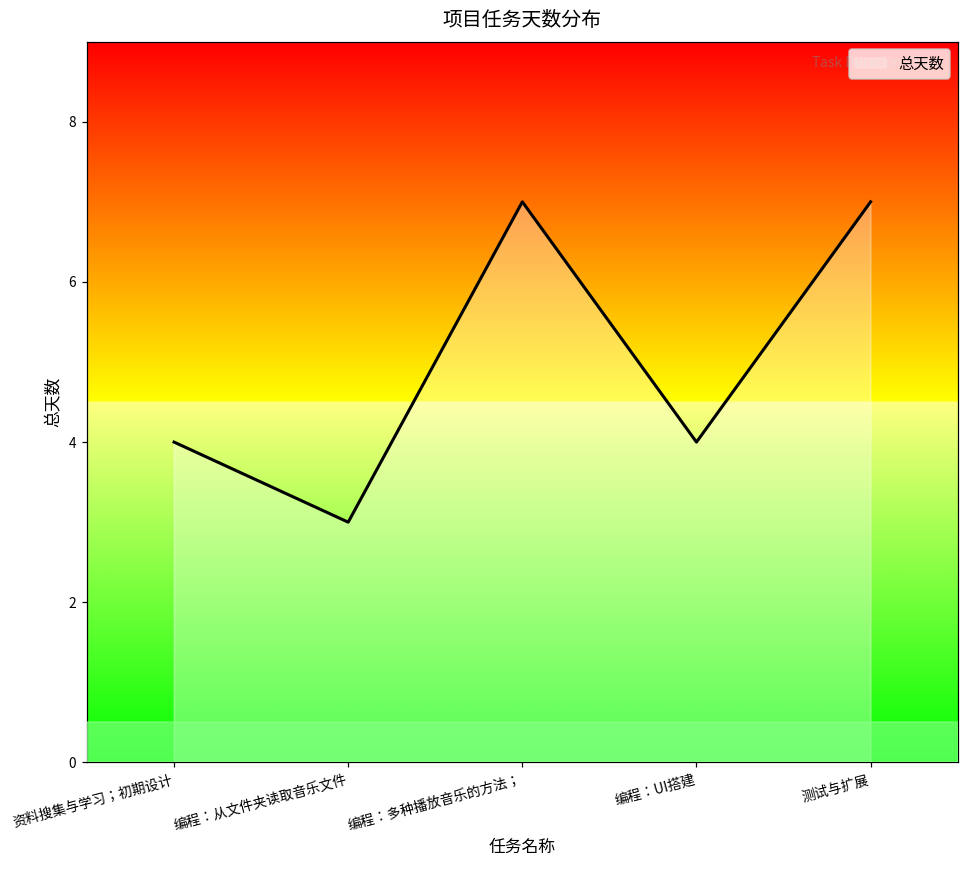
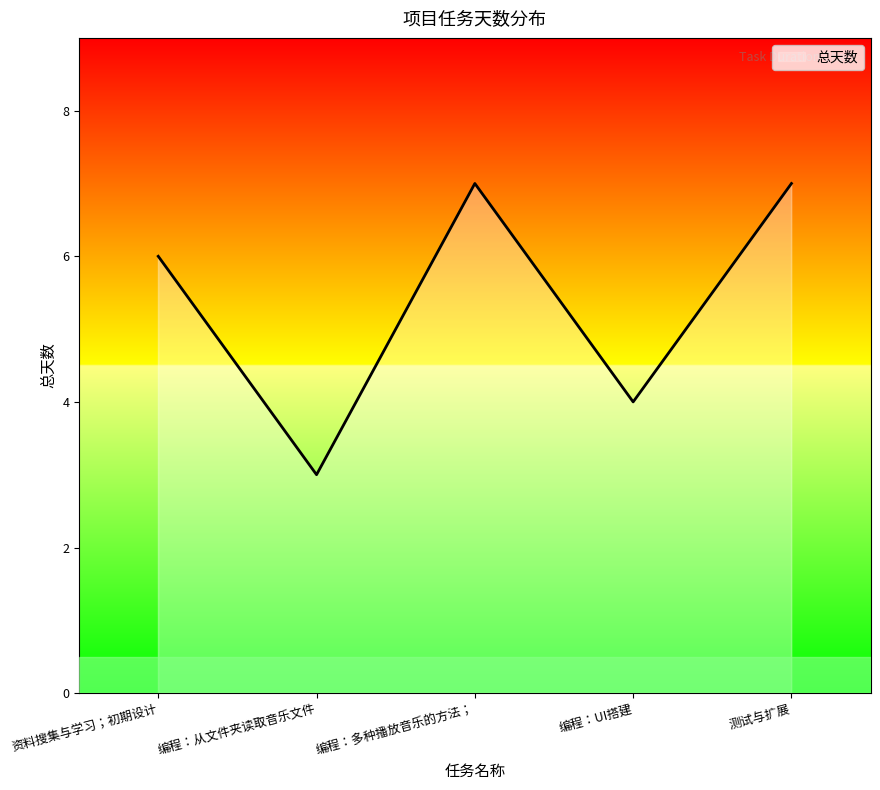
资料搜集与学习；初期设计: 4 -> 6
